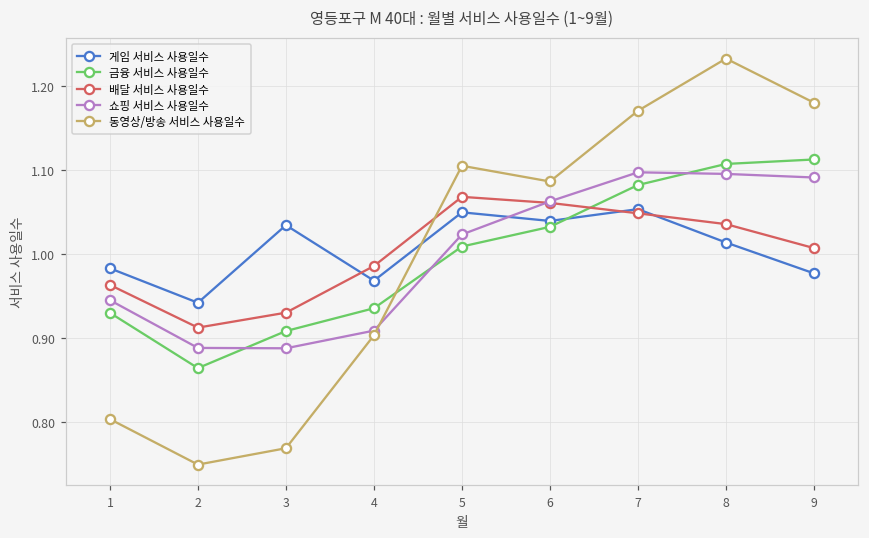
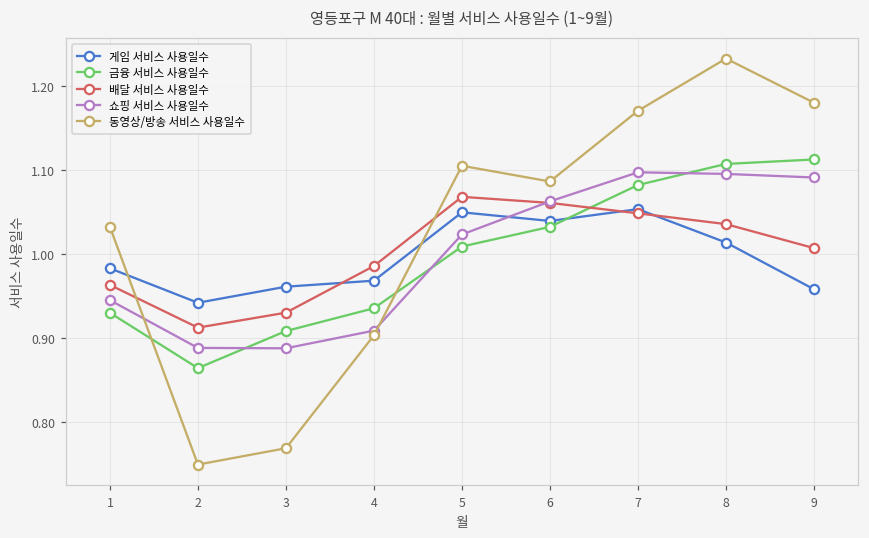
동영상/방송 서비스 사용일수, 1: 0.80 -> 1.03
게임 서비스 사용일수, 3: 1.03 -> 0.96
게임 서비스 사용일수, 9: 0.98 -> 0.96
